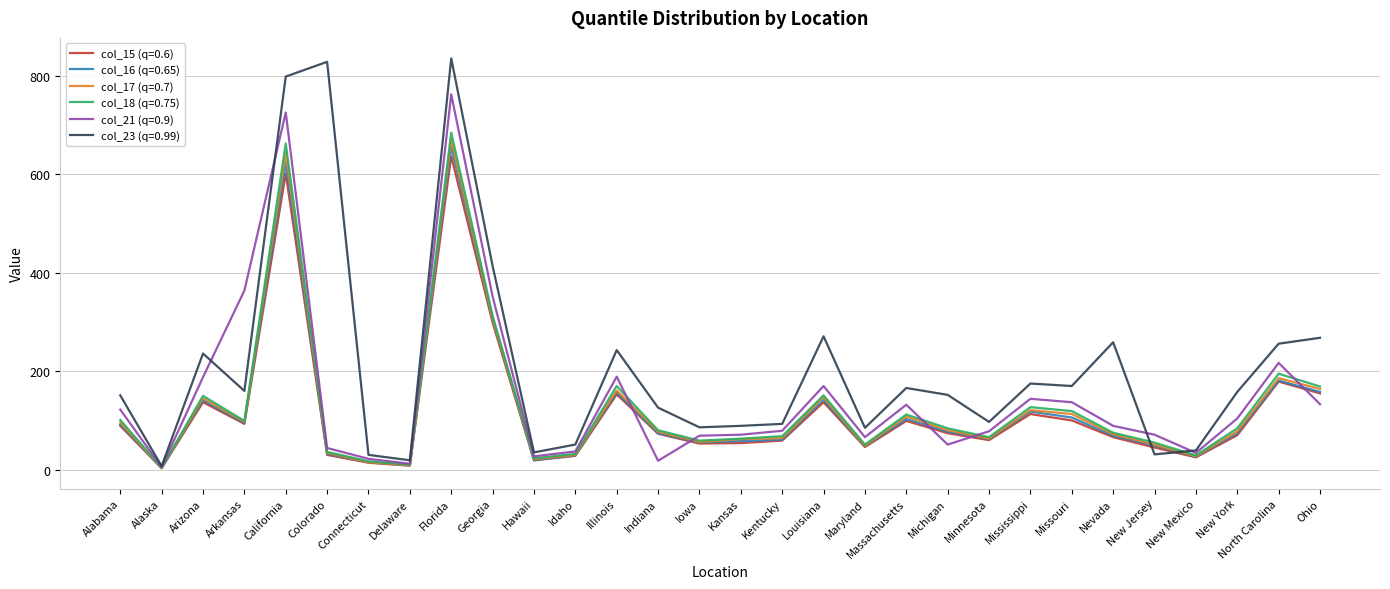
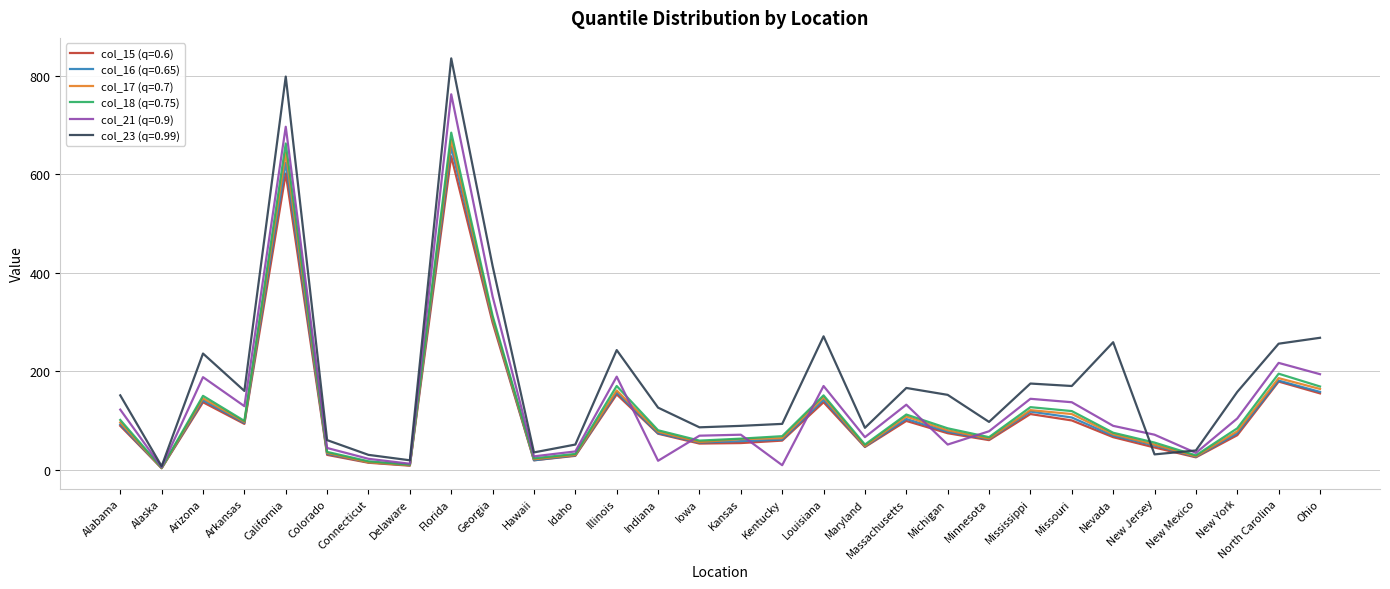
col_21 (q=0.9), Arkansas: 360 -> 130
col_21 (q=0.9), California: 730 -> 700
col_23 (q=0.99), Colorado: 830 -> 60
col_21 (q=0.9), Kentucky: 80 -> 10
col_21 (q=0.9), Ohio: 130 -> 190
